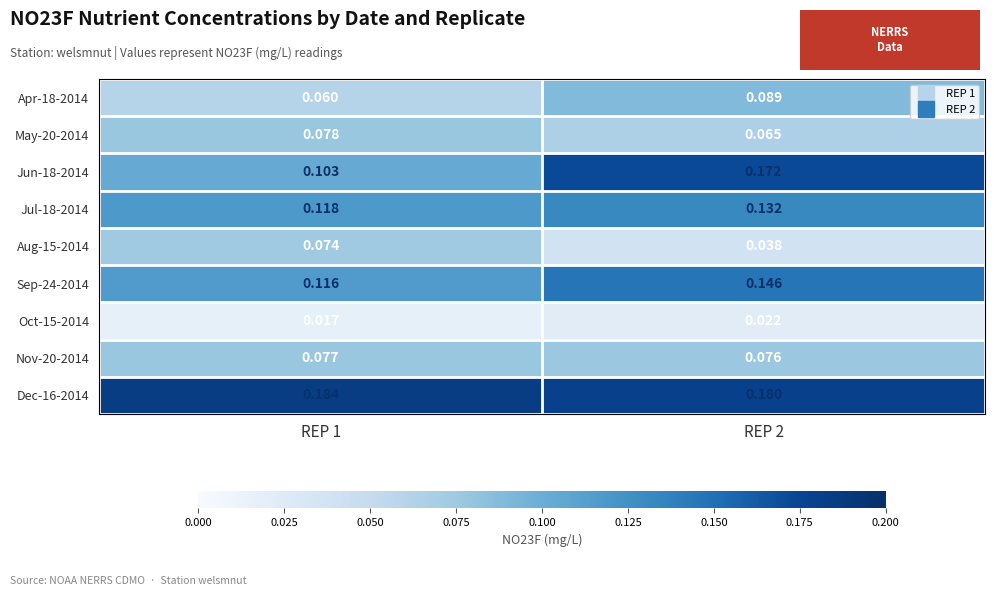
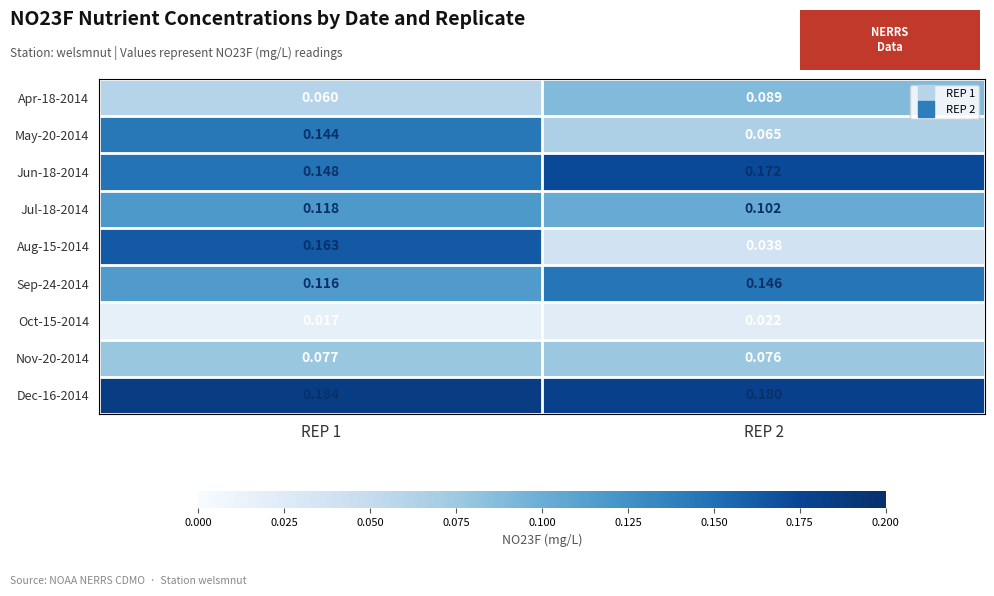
May-20-2014, REP 1: 0.078 -> 0.144
Jun-18-2014, REP 1: 0.103 -> 0.148
Jul-18-2014, REP 2: 0.132 -> 0.102
Aug-15-2014, REP 1: 0.074 -> 0.163
